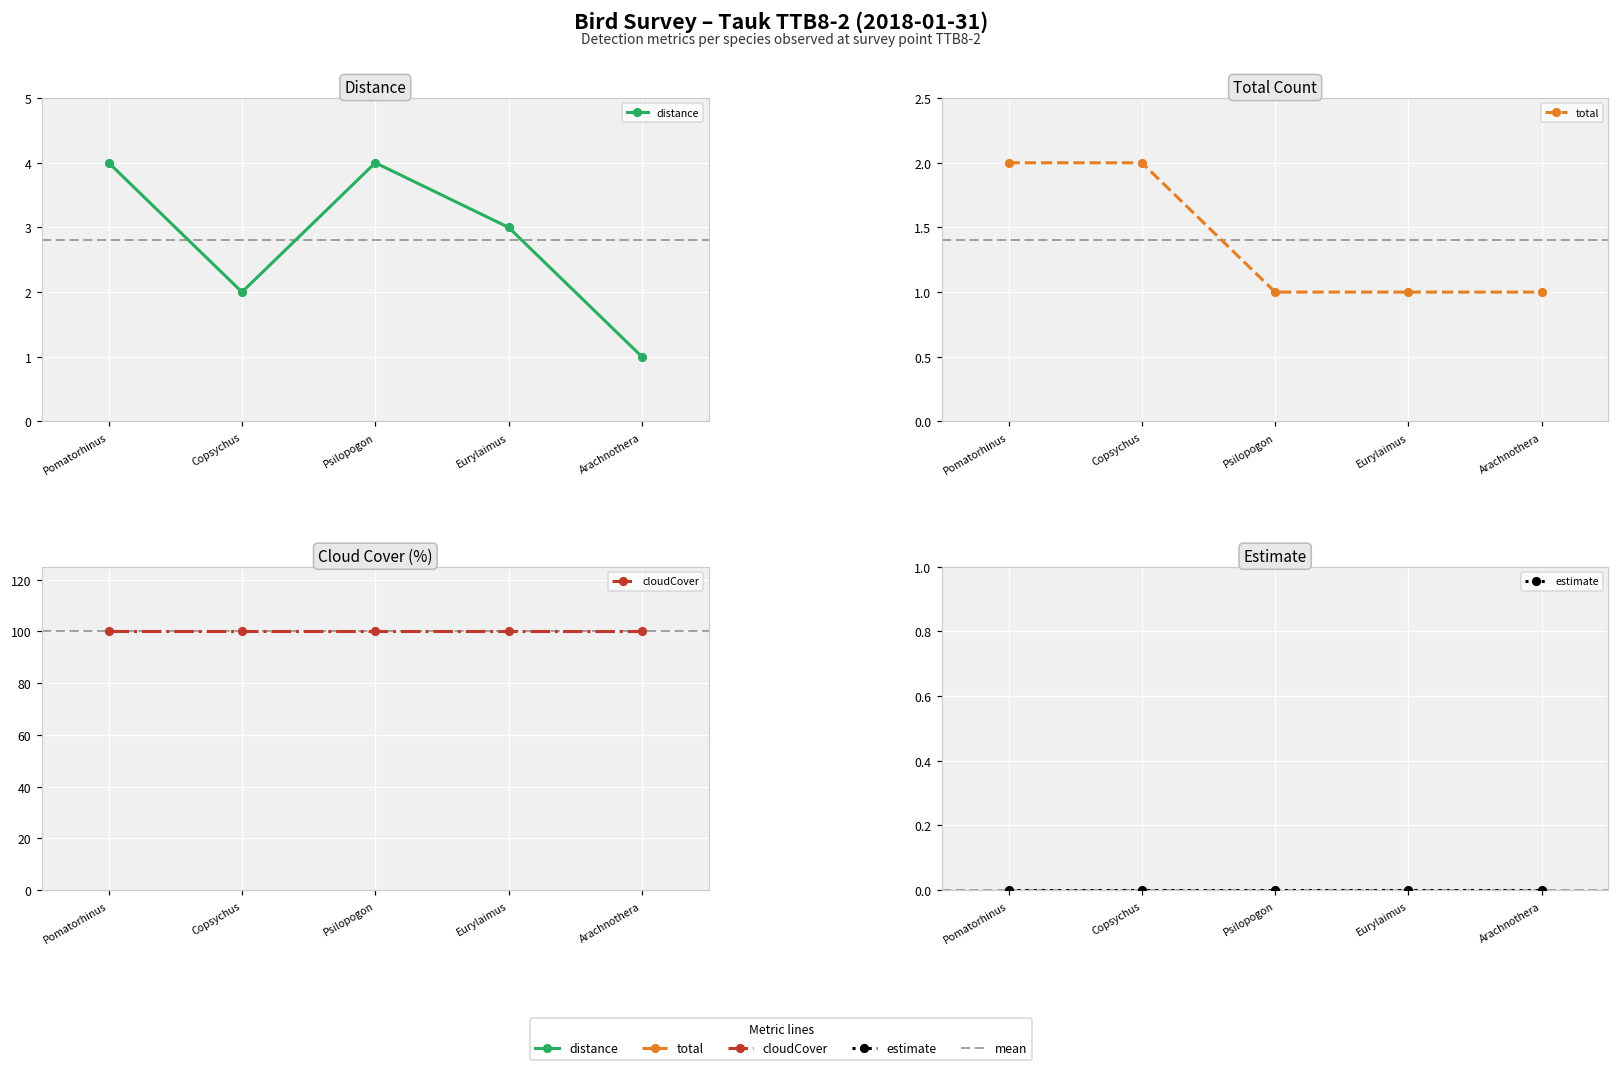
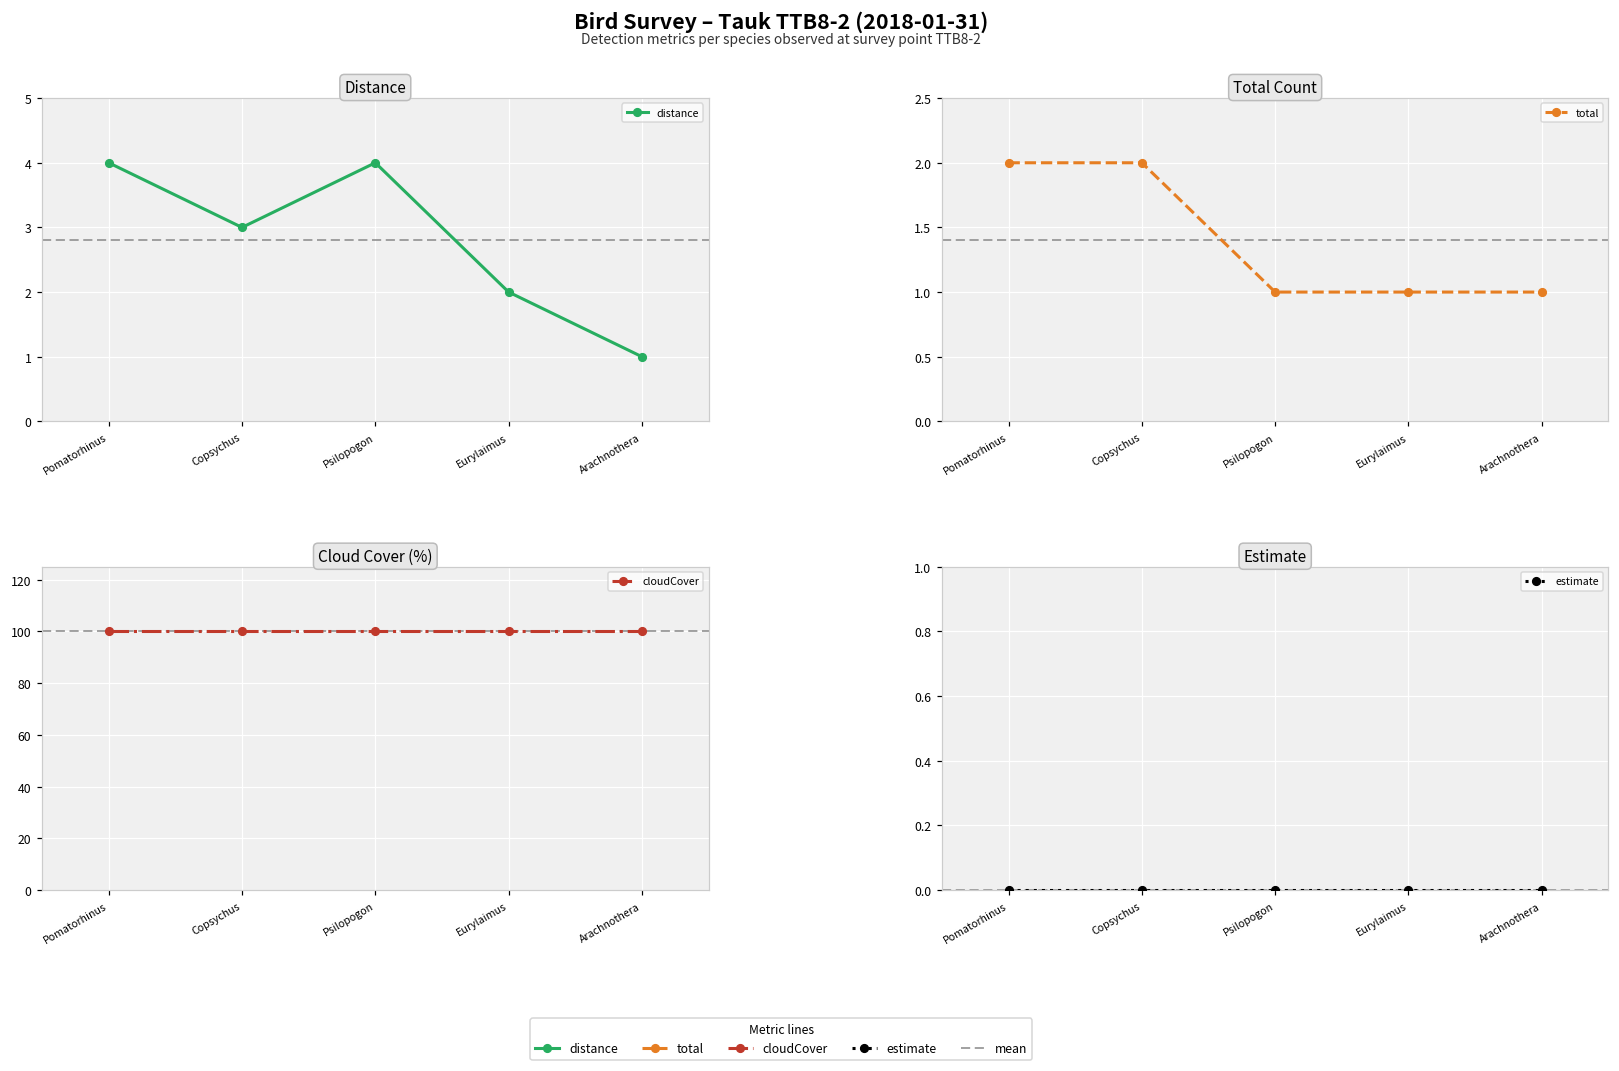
Distance, Copsychus: 2 -> 3
Distance, Eurylaimus: 3 -> 2
